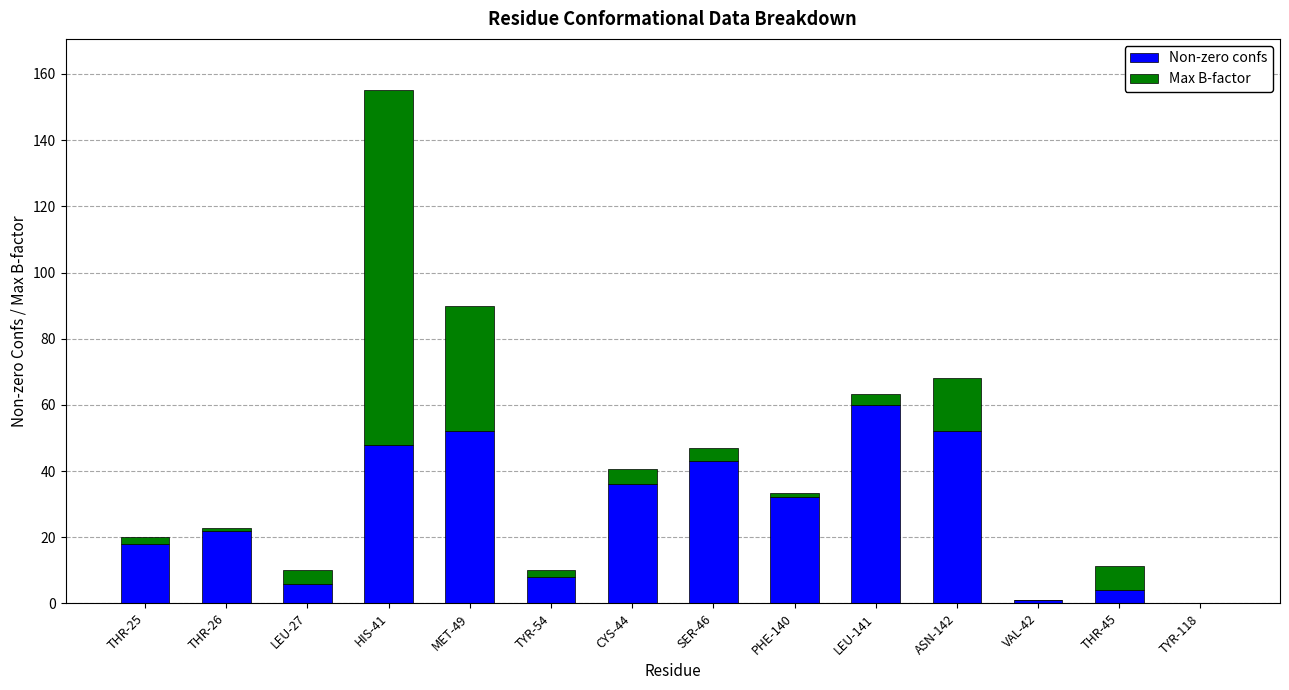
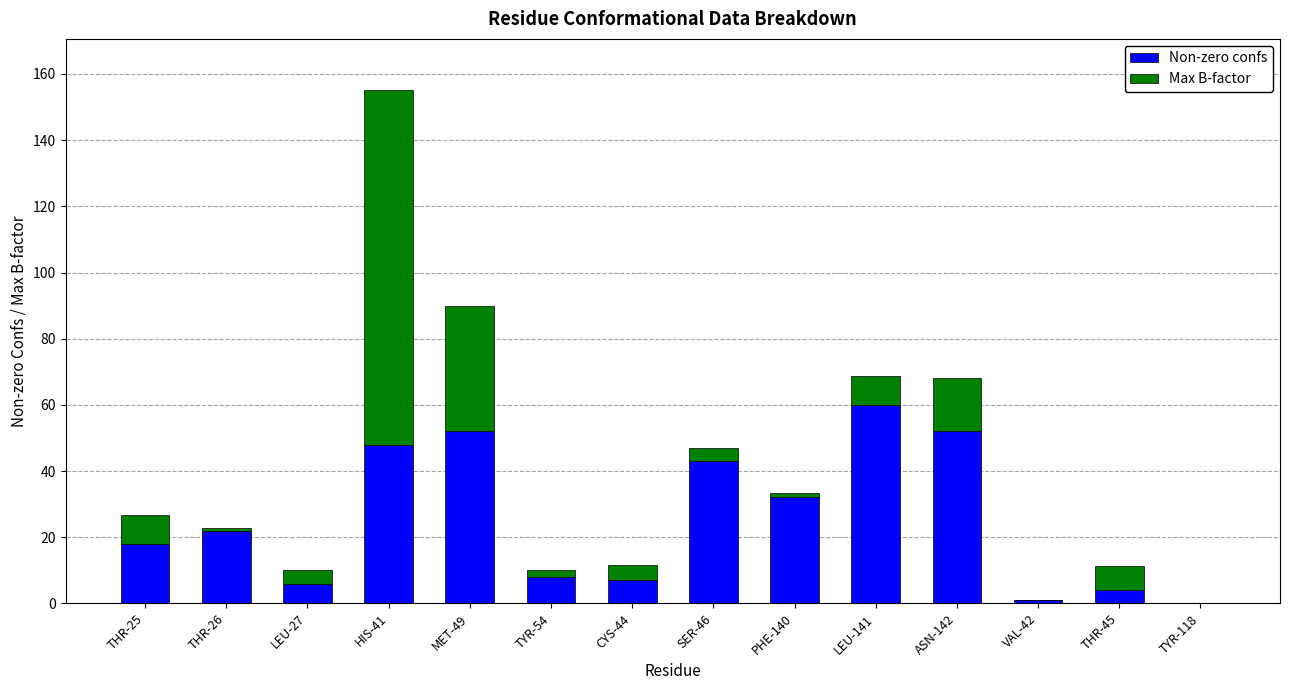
Max B-factor, THR-25: 2 -> 9
Non-zero confs, CYS-44: 36 -> 7
Max B-factor, LEU-141: 3 -> 9
